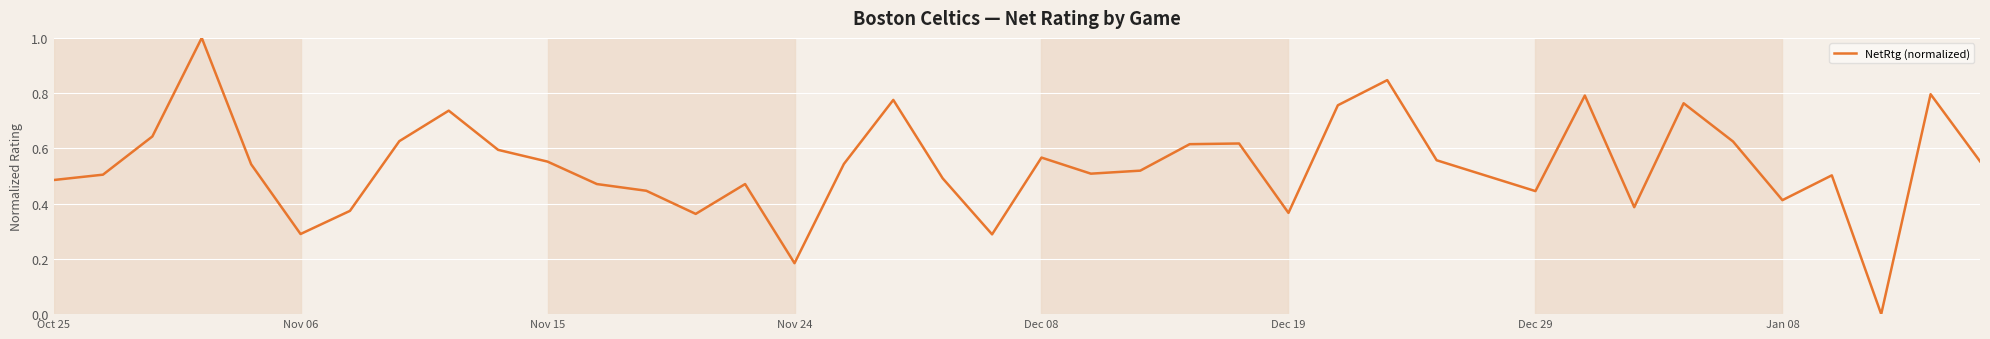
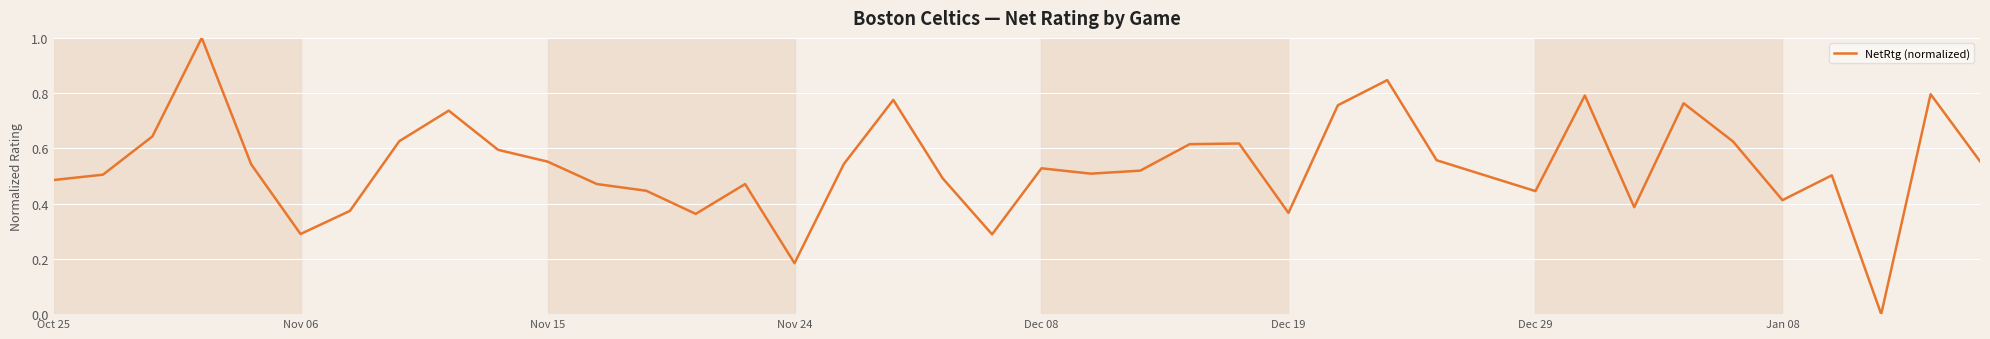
Dec 08: 0.57 -> 0.53
